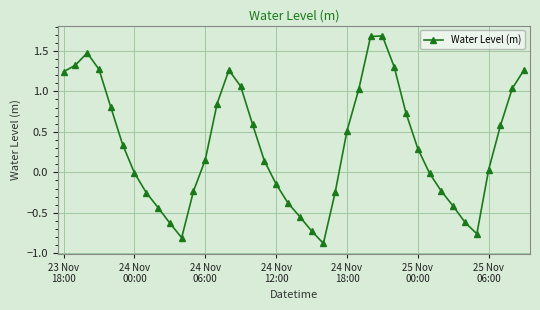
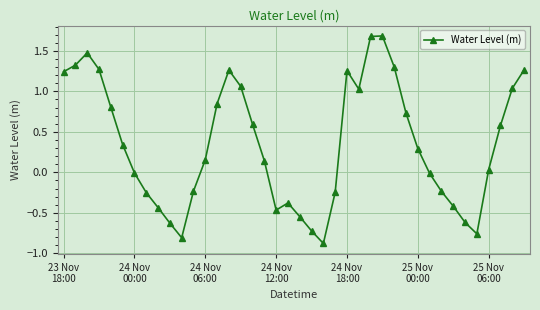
24 Nov 12:00: -0.1 -> -0.5
24 Nov 18:00: 0.5 -> 1.3
